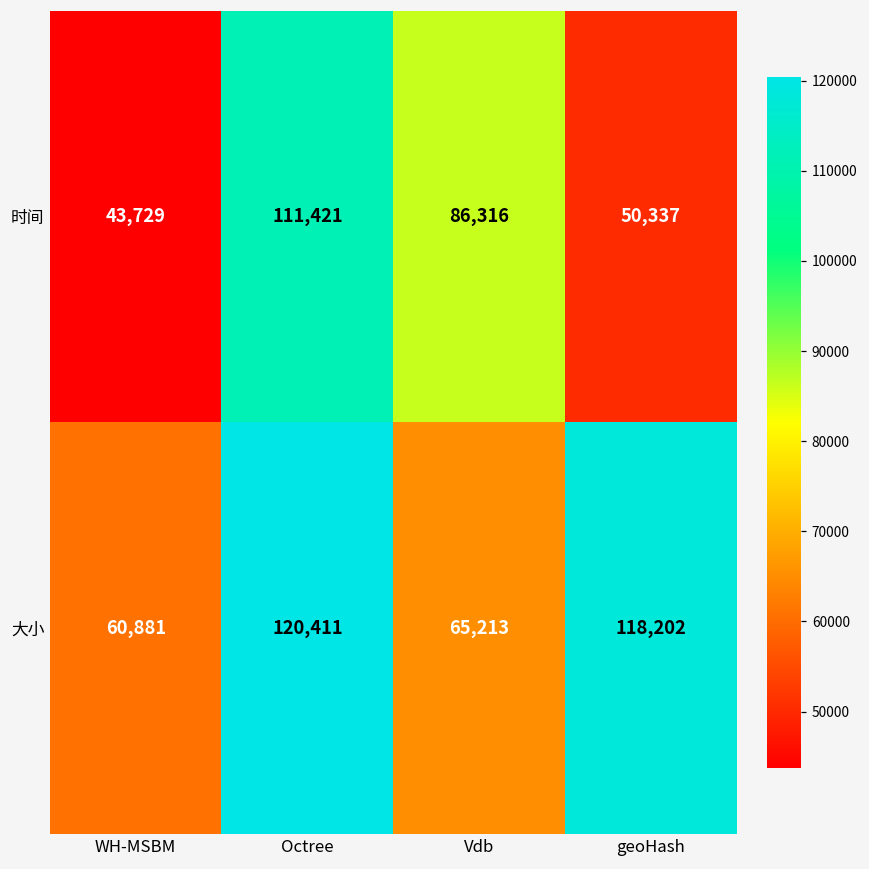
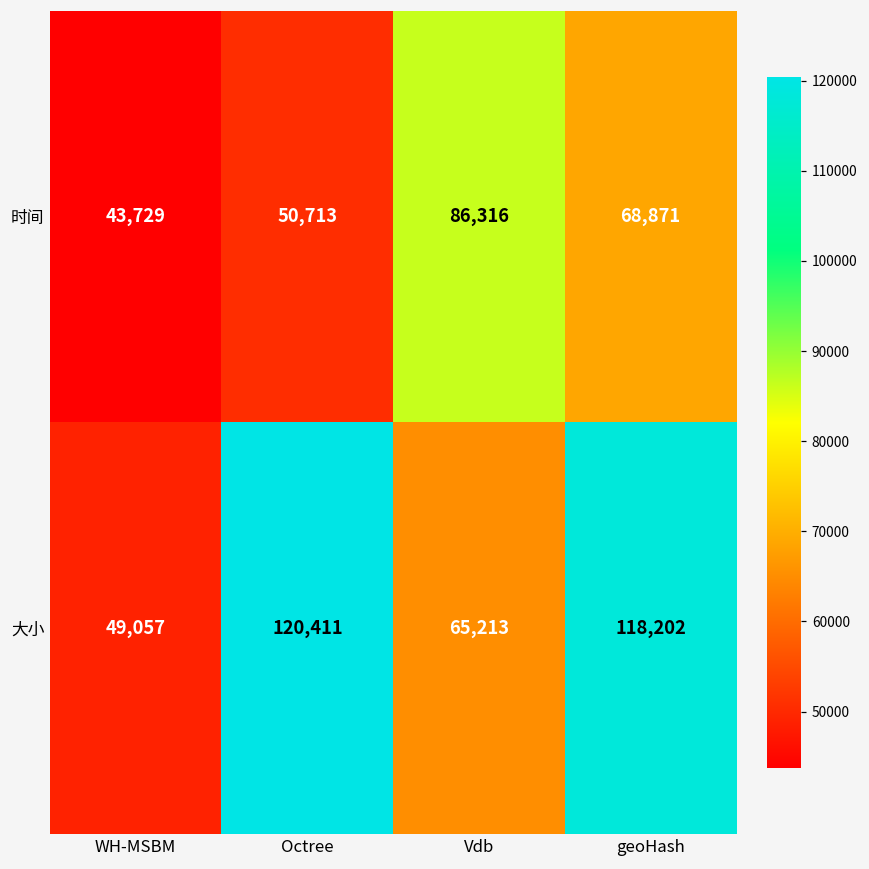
时间, Octree: 111,421 -> 50,713
时间, geoHash: 50,337 -> 68,871
大小, WH-MSBM: 60,881 -> 49,057
